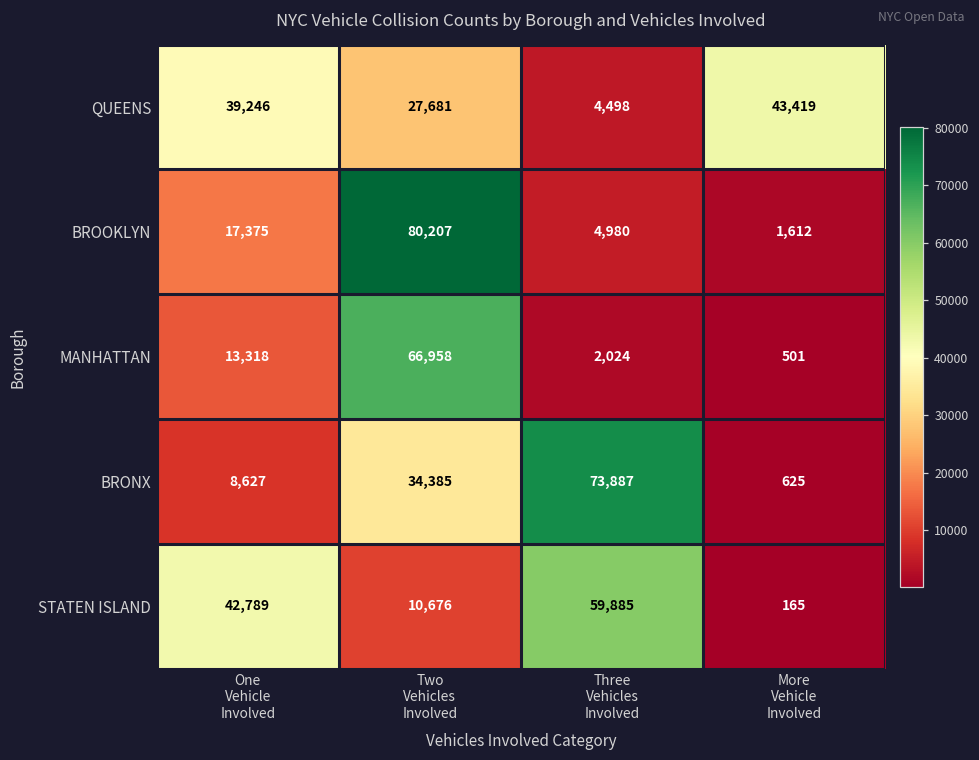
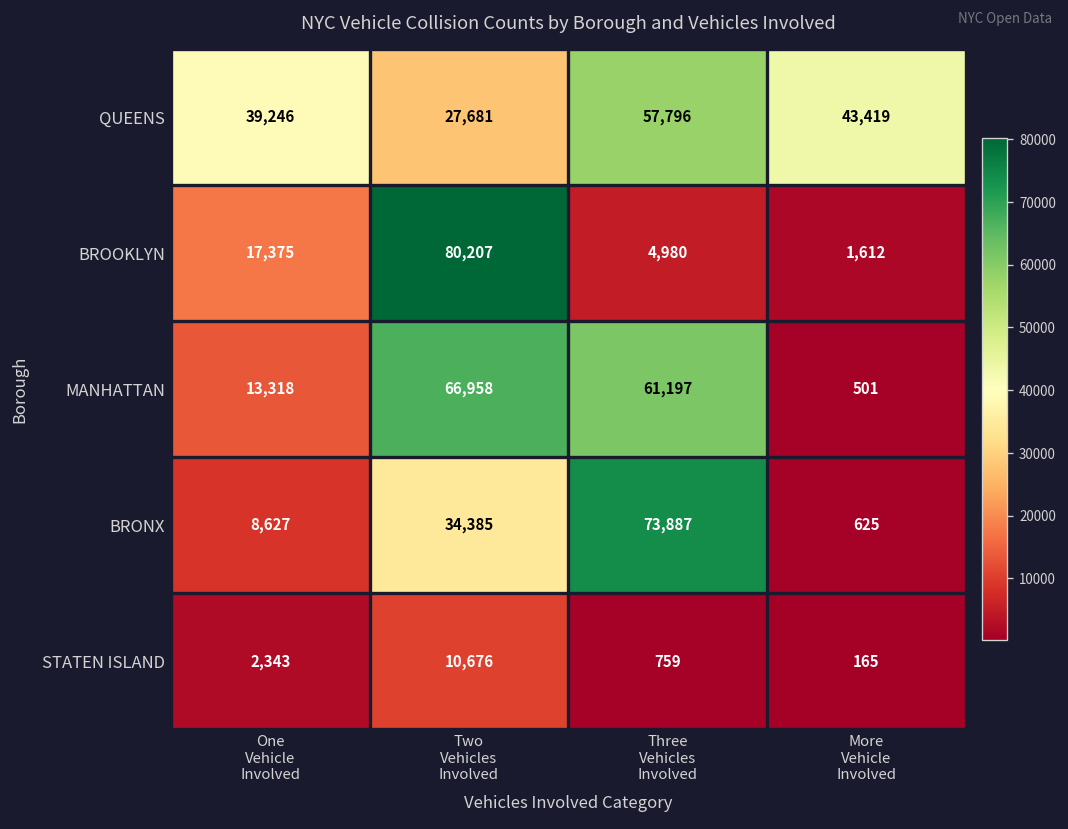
QUEENS, Three Vehicles Involved: 4,498 -> 57,796
MANHATTAN, Three Vehicles Involved: 2,024 -> 61,197
STATEN ISLAND, One Vehicle Involved: 42,789 -> 2,343
STATEN ISLAND, Three Vehicles Involved: 59,885 -> 759
